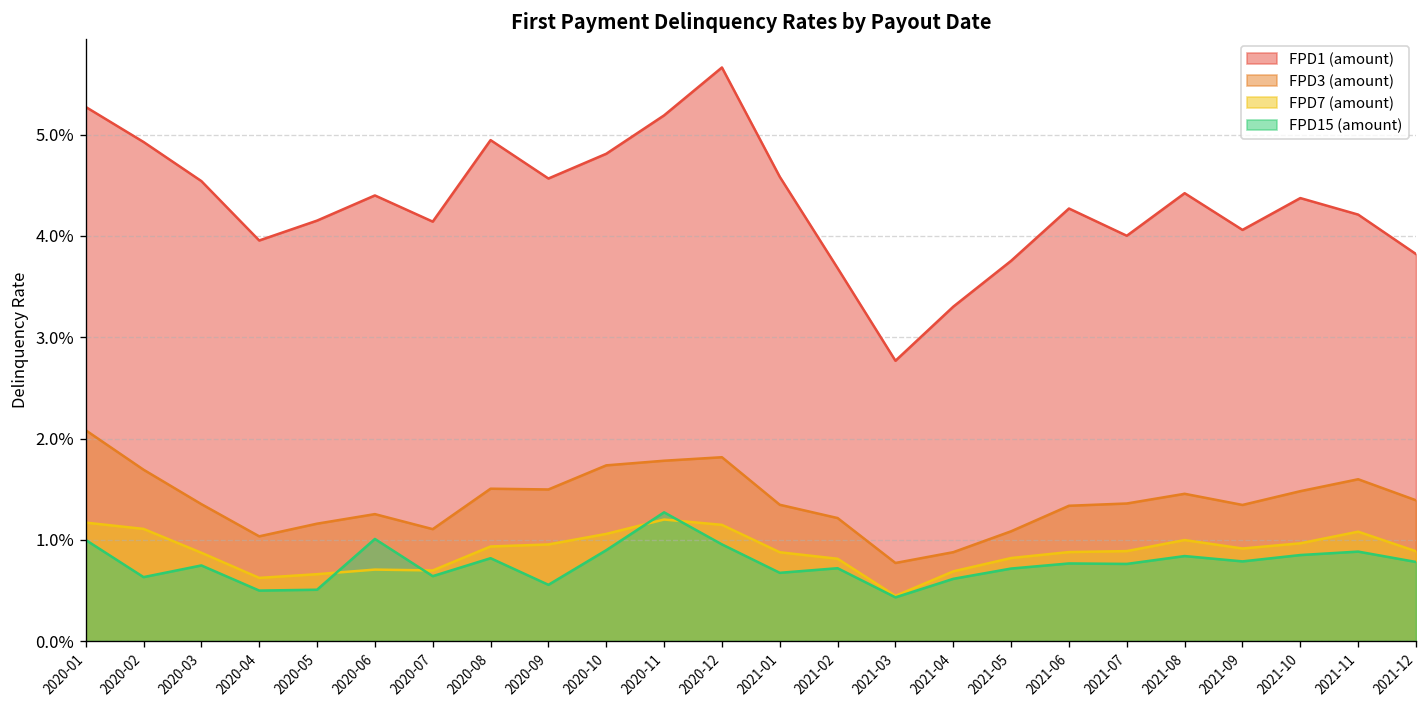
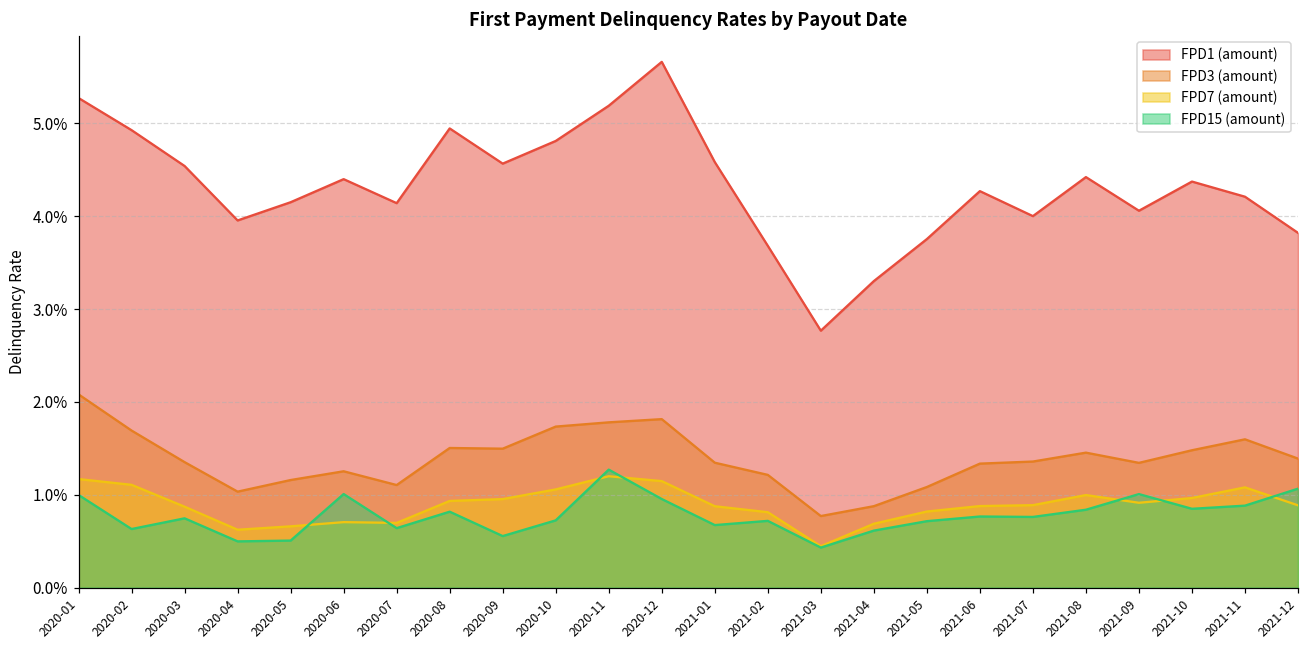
FPD15 (amount), 2020-10: 0.9% -> 0.7%
FPD15 (amount), 2021-09: 0.8% -> 1.0%
FPD15 (amount), 2021-12: 0.8% -> 1.1%
